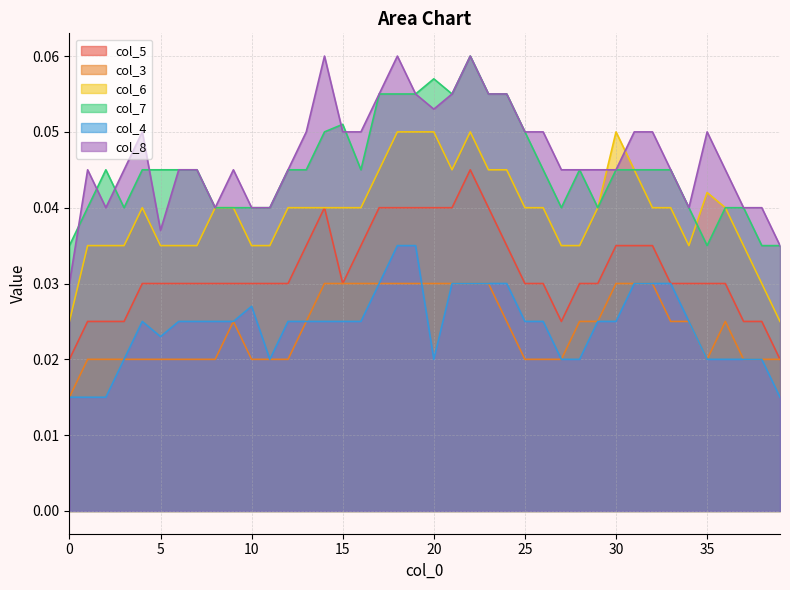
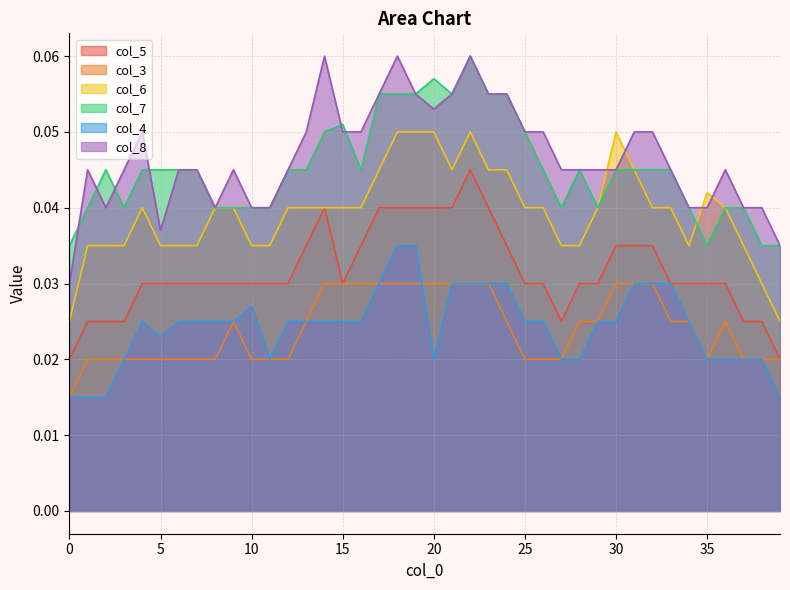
col_8, 35: 0.05 -> 0.04
